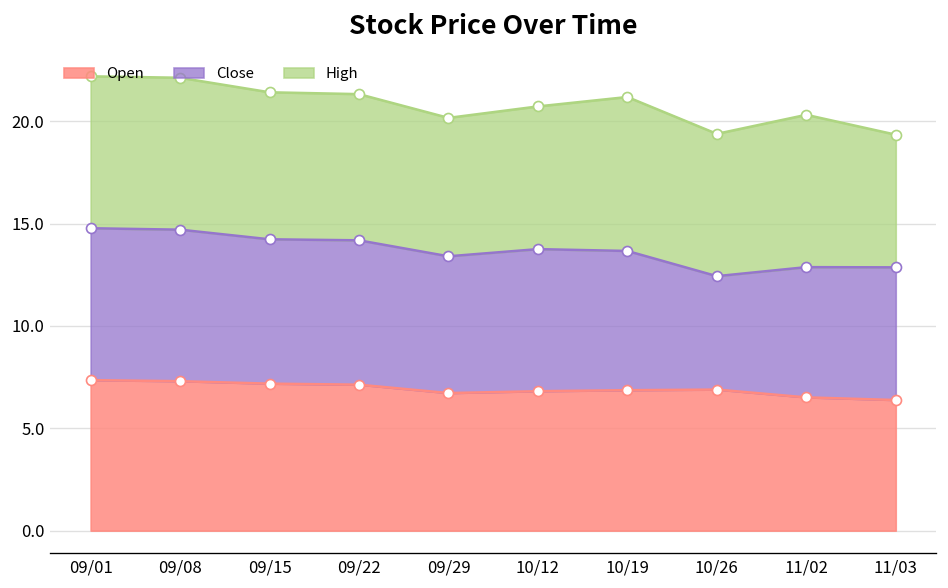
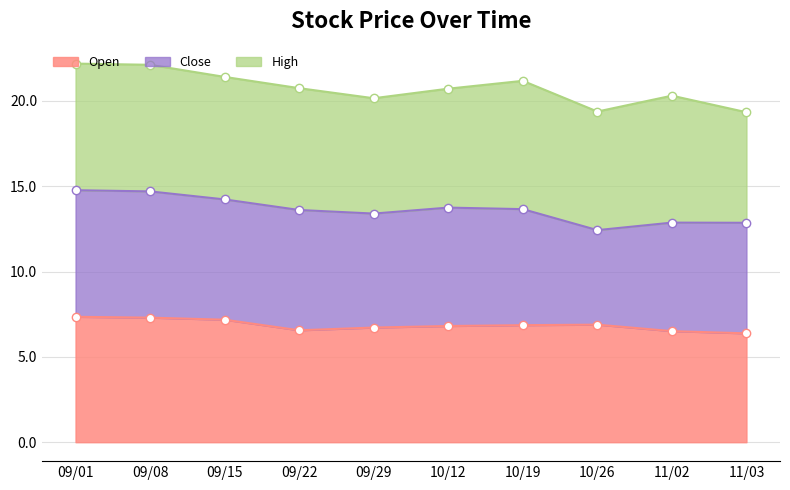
Open, 09/22: 7.1 -> 6.6
